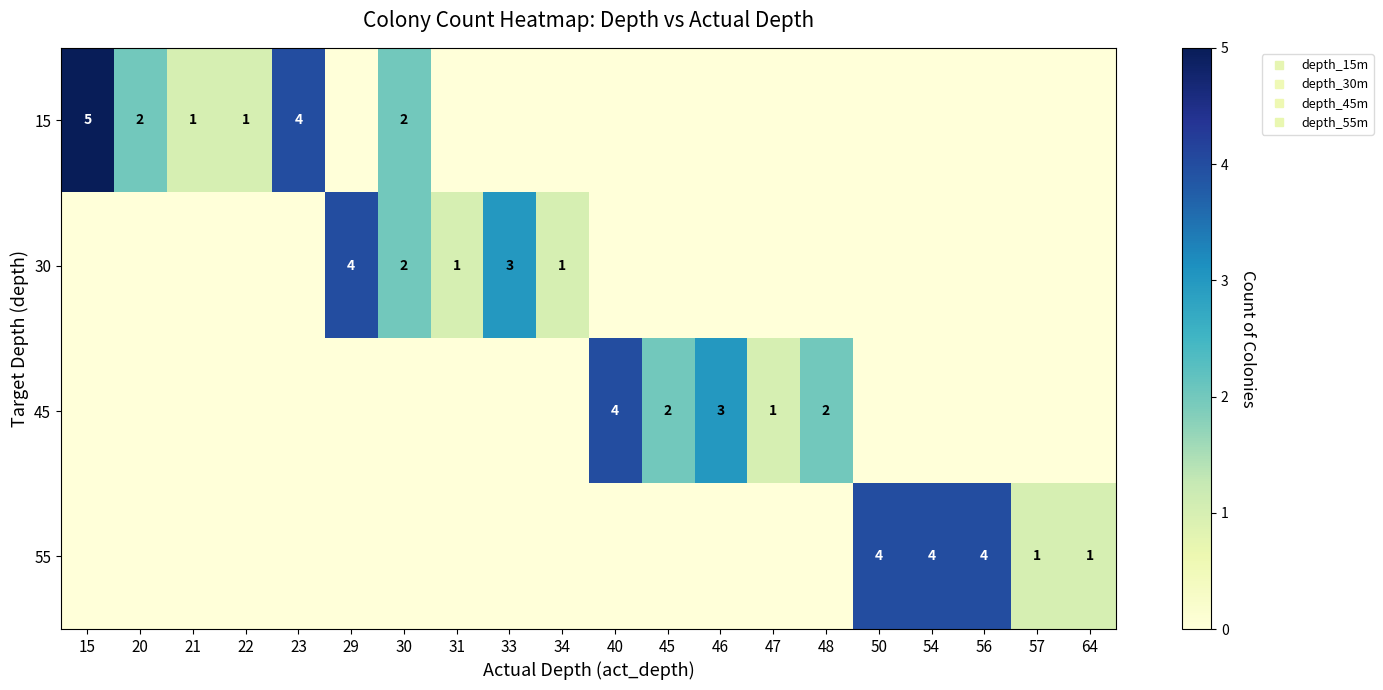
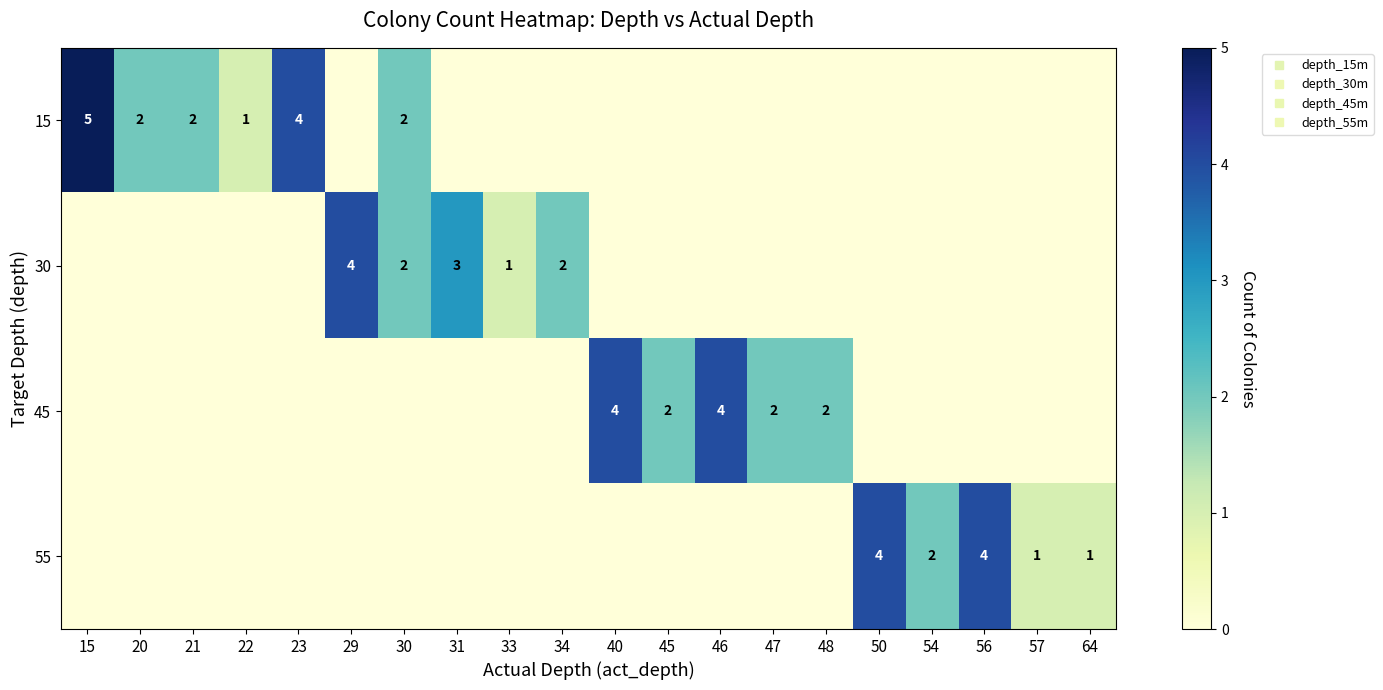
15, 21: 1 -> 2
30, 31: 1 -> 3
30, 33: 3 -> 1
30, 34: 1 -> 2
45, 46: 3 -> 4
45, 47: 1 -> 2
55, 54: 4 -> 2
